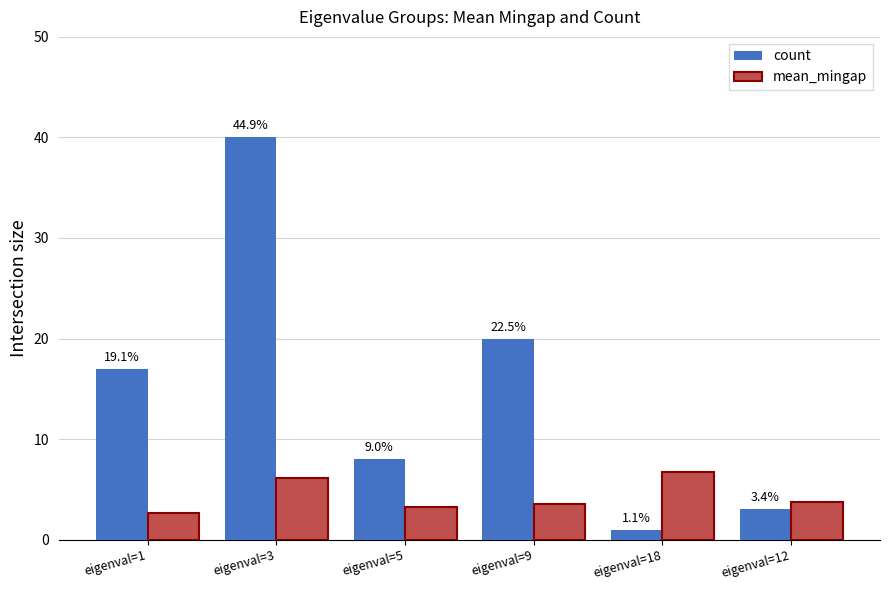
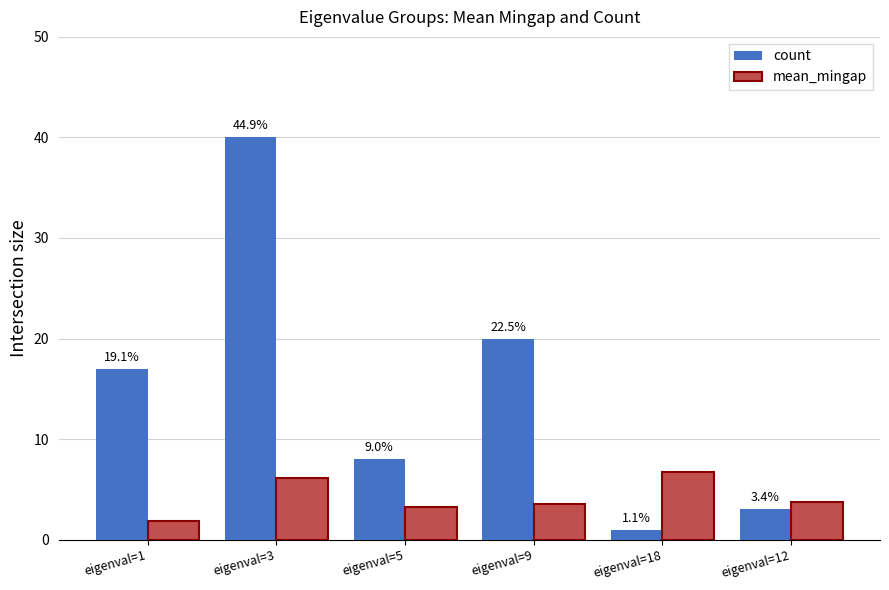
mean_mingap, eigenval=1: 2.6 -> 1.8
